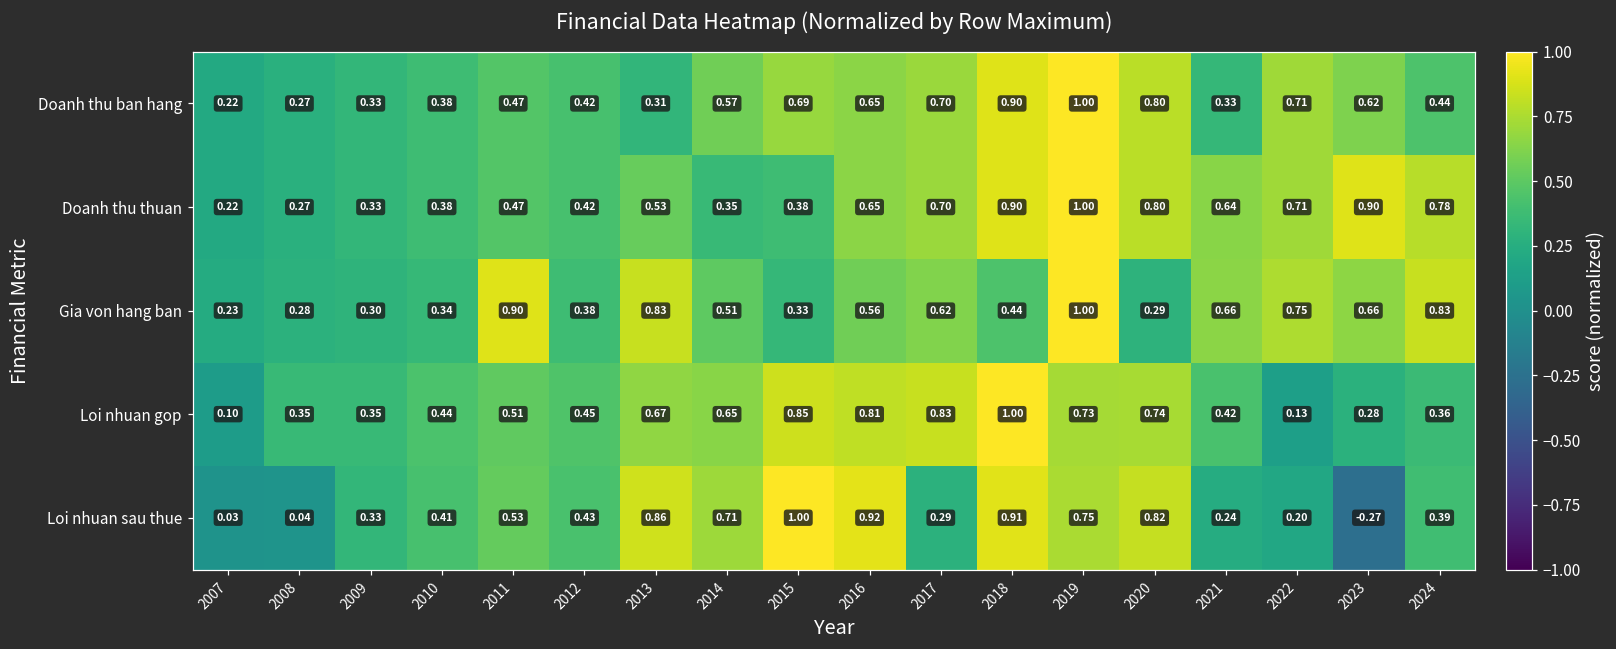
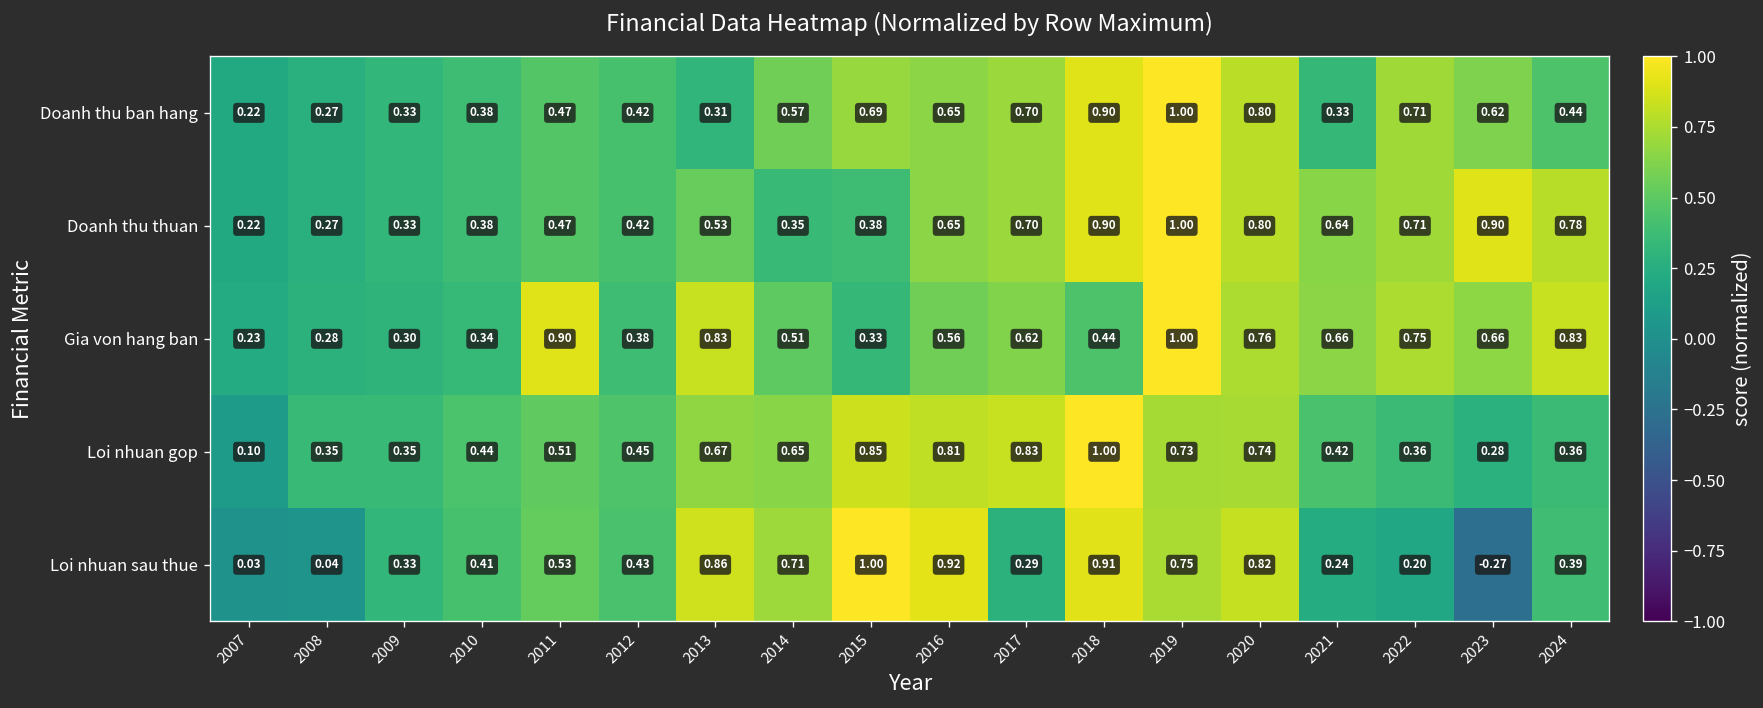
Gia von hang ban, 2020: 0.29 -> 0.76
Loi nhuan gop, 2022: 0.13 -> 0.36
